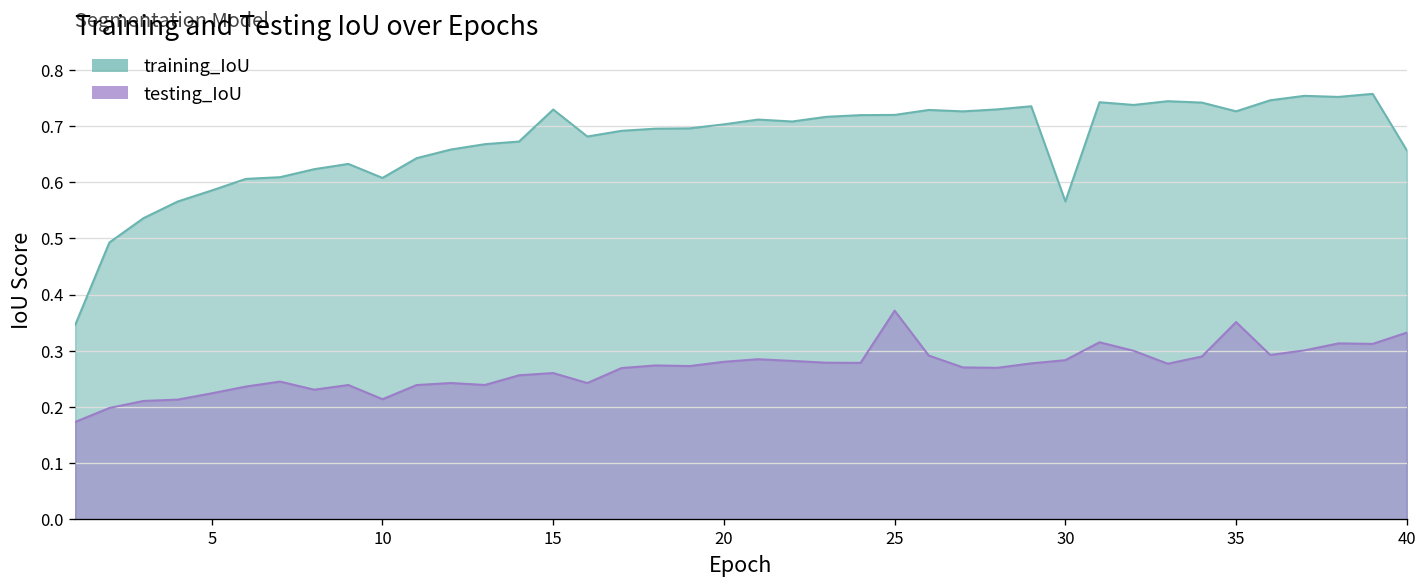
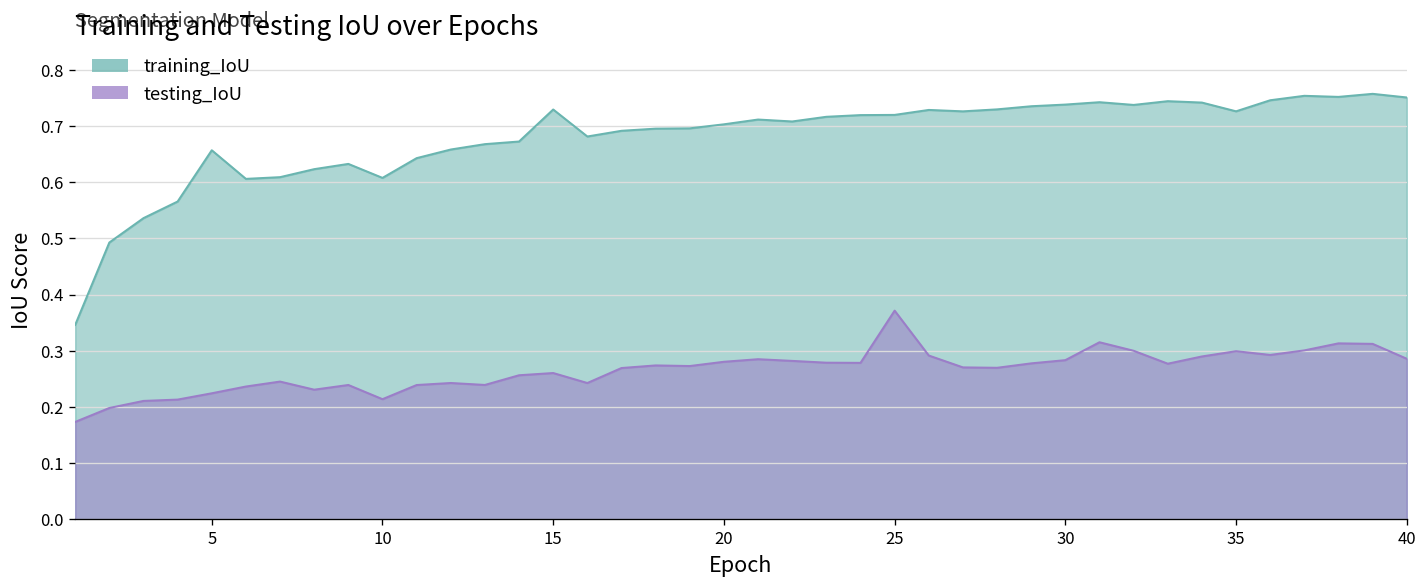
training_IoU, 5: 0.59 -> 0.66
training_IoU, 30: 0.57 -> 0.74
testing_IoU, 35: 0.35 -> 0.30
training_IoU, 40: 0.66 -> 0.75
testing_IoU, 40: 0.33 -> 0.29
